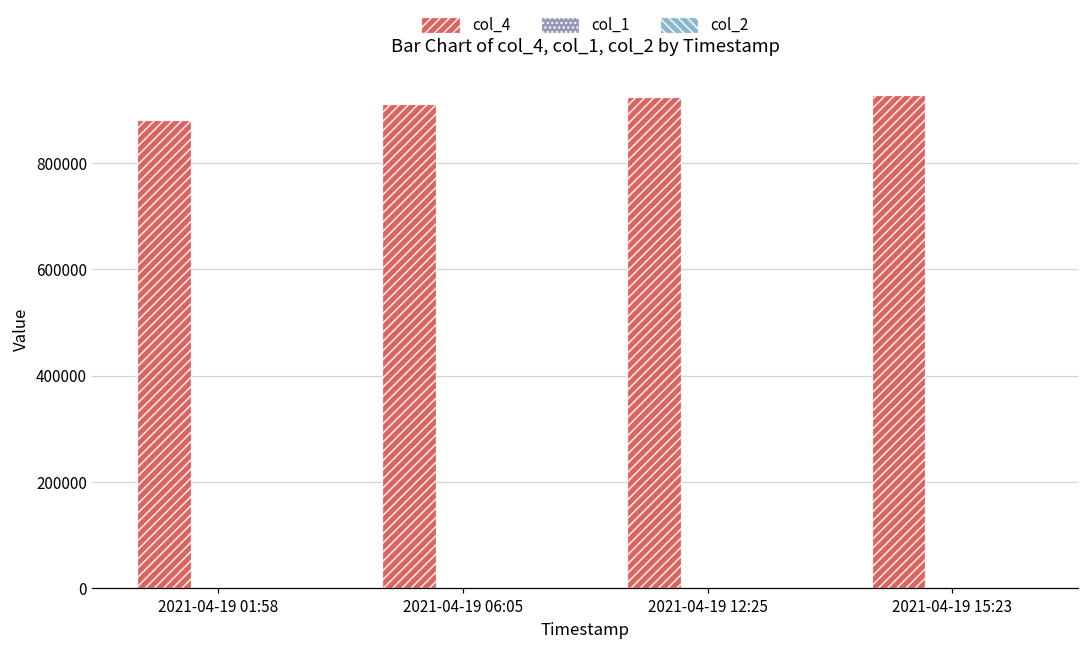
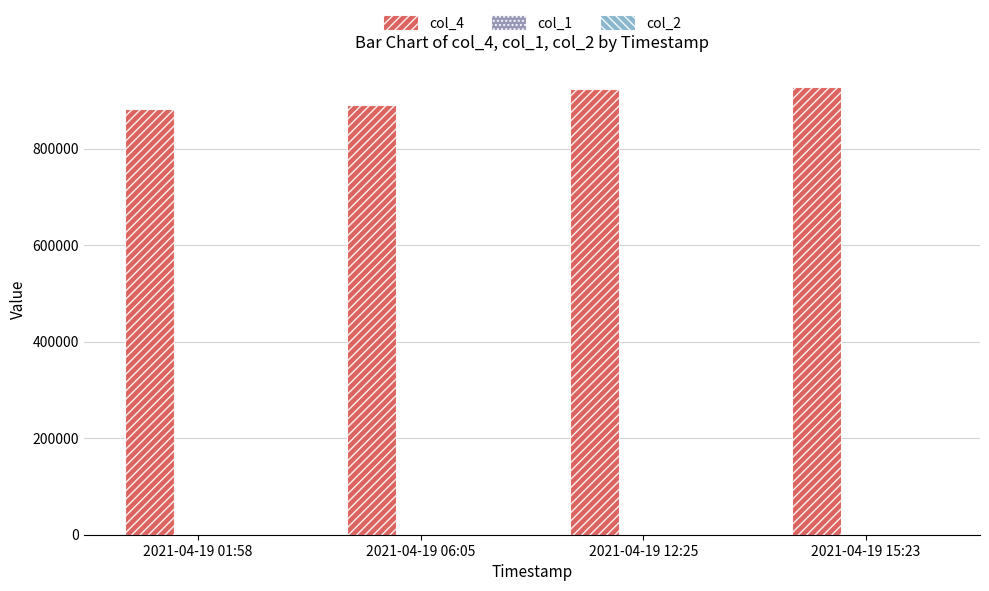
col_4, 2021-04-19 06:05: 910000 -> 890000
